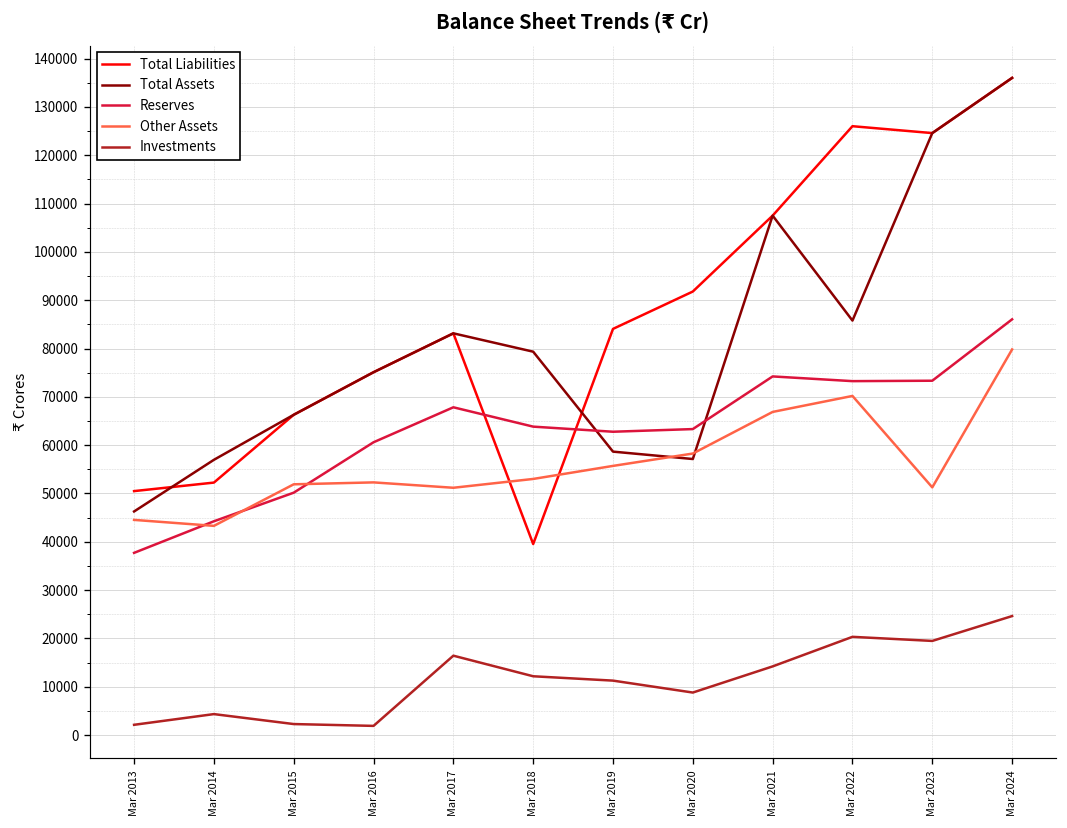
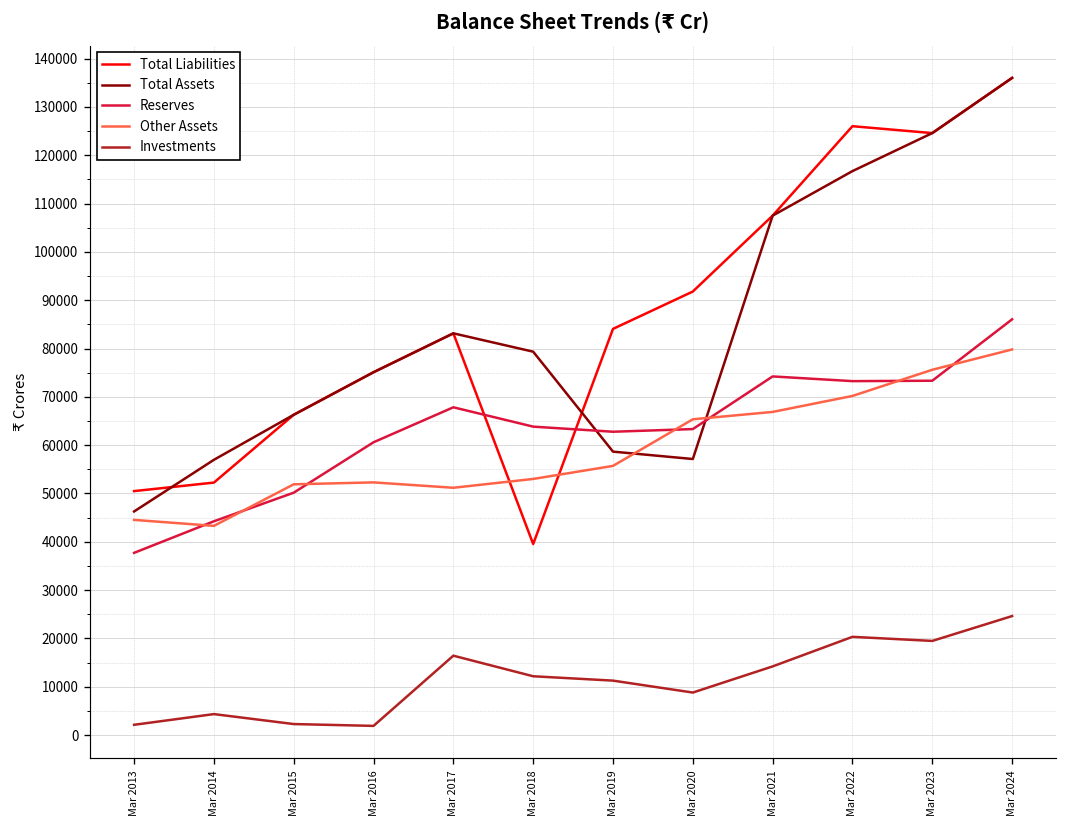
Other Assets, Mar 2020: 58000 -> 65000
Total Assets, Mar 2022: 86000 -> 117000
Other Assets, Mar 2023: 51000 -> 76000
